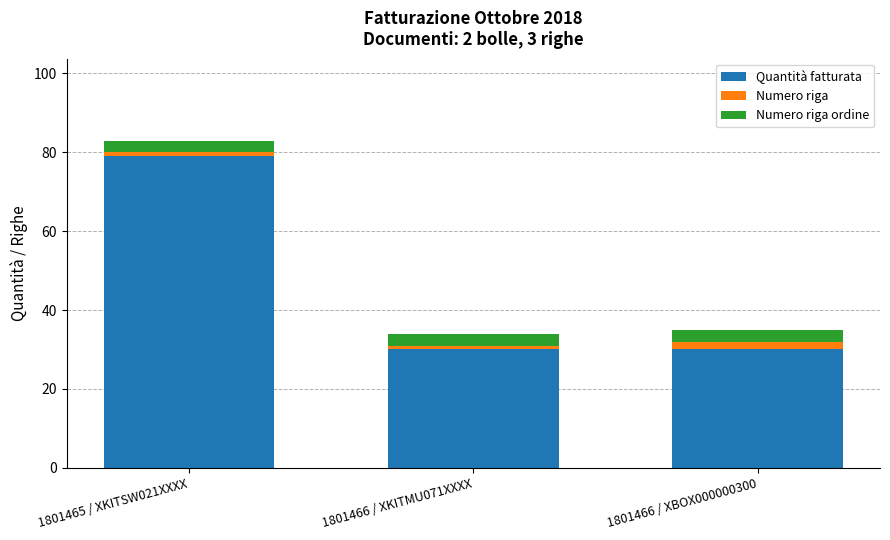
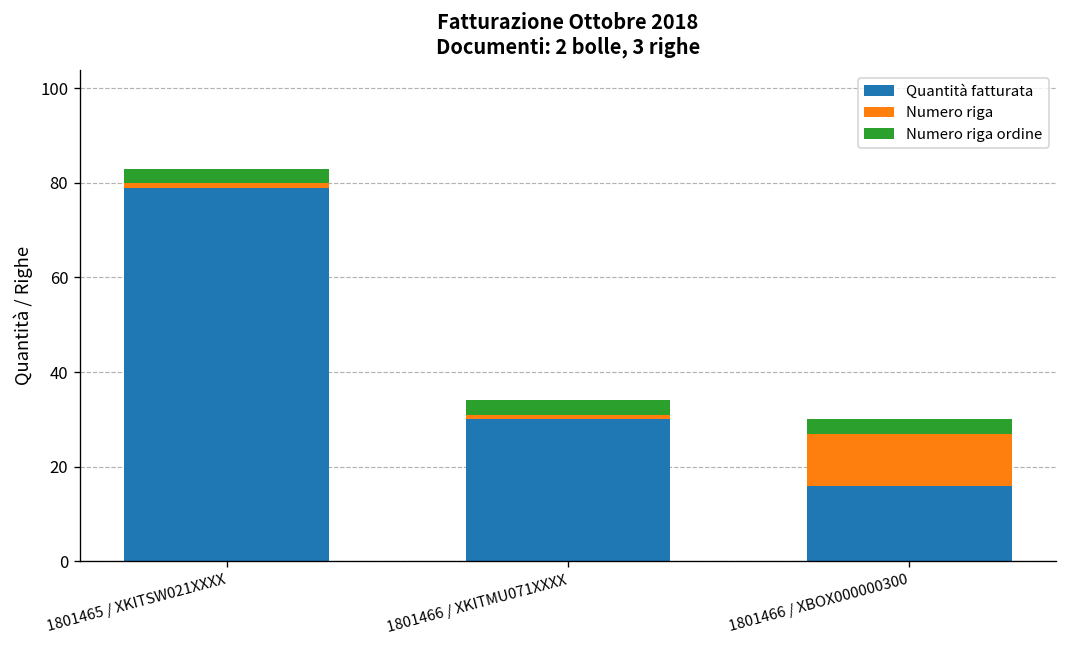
Quantità fatturata, 1801466 / XBOX000000300: 30 -> 16
Numero riga, 1801466 / XBOX000000300: 2 -> 11
